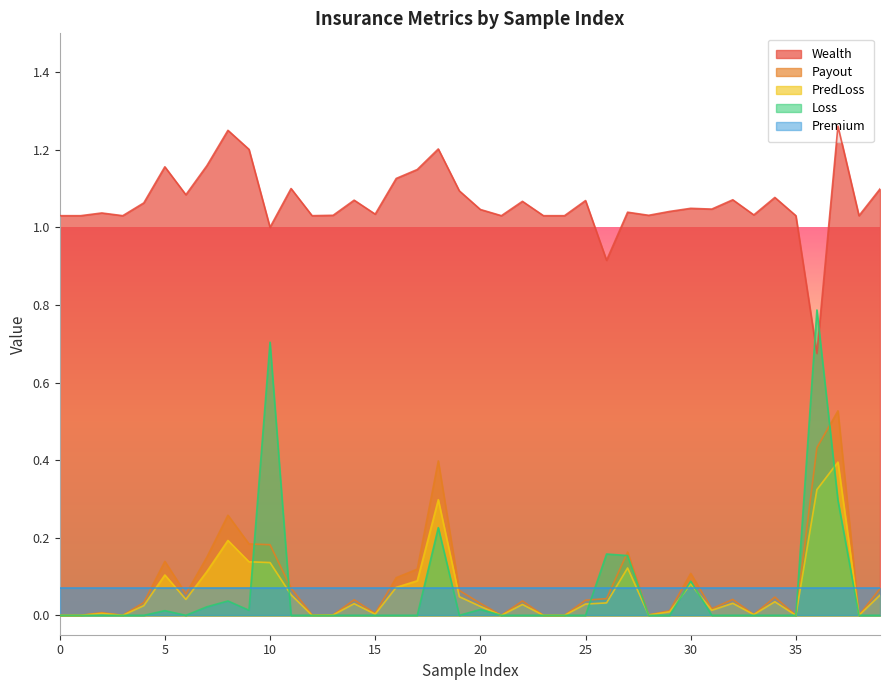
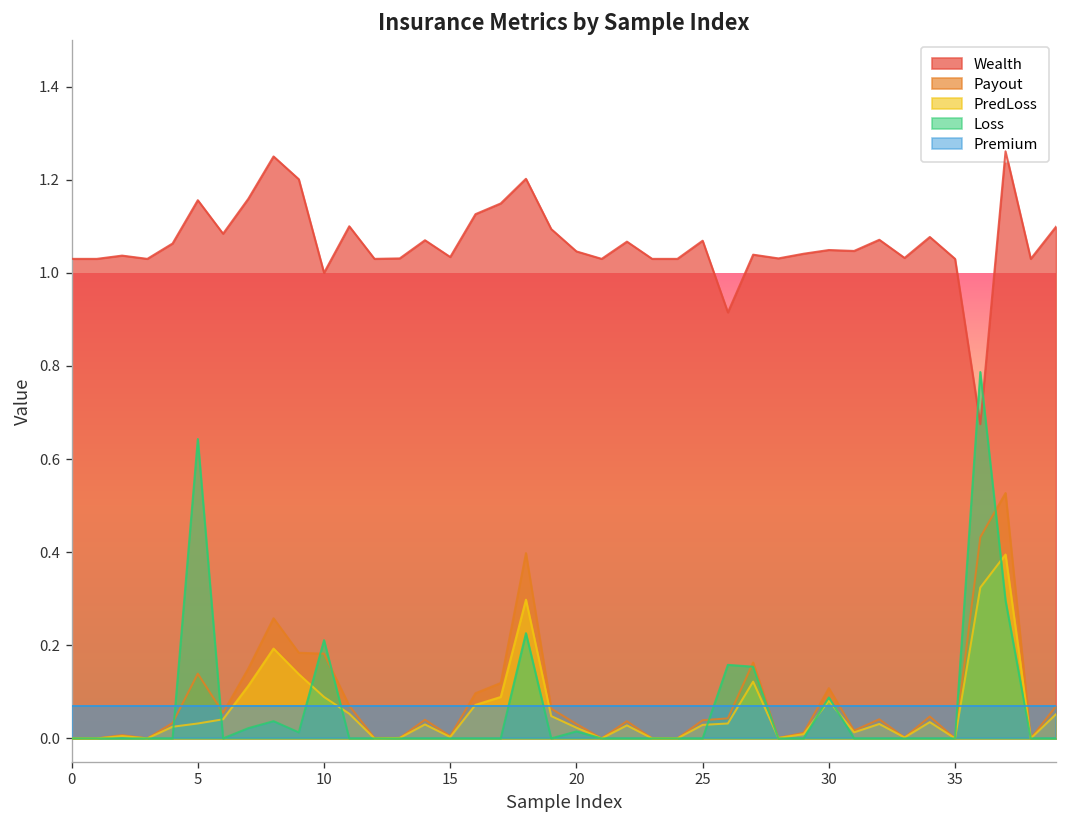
PredLoss, 5: 0.10 -> 0.03
Loss, 5: 0.01 -> 0.64
PredLoss, 10: 0.14 -> 0.09
Loss, 10: 0.70 -> 0.21
